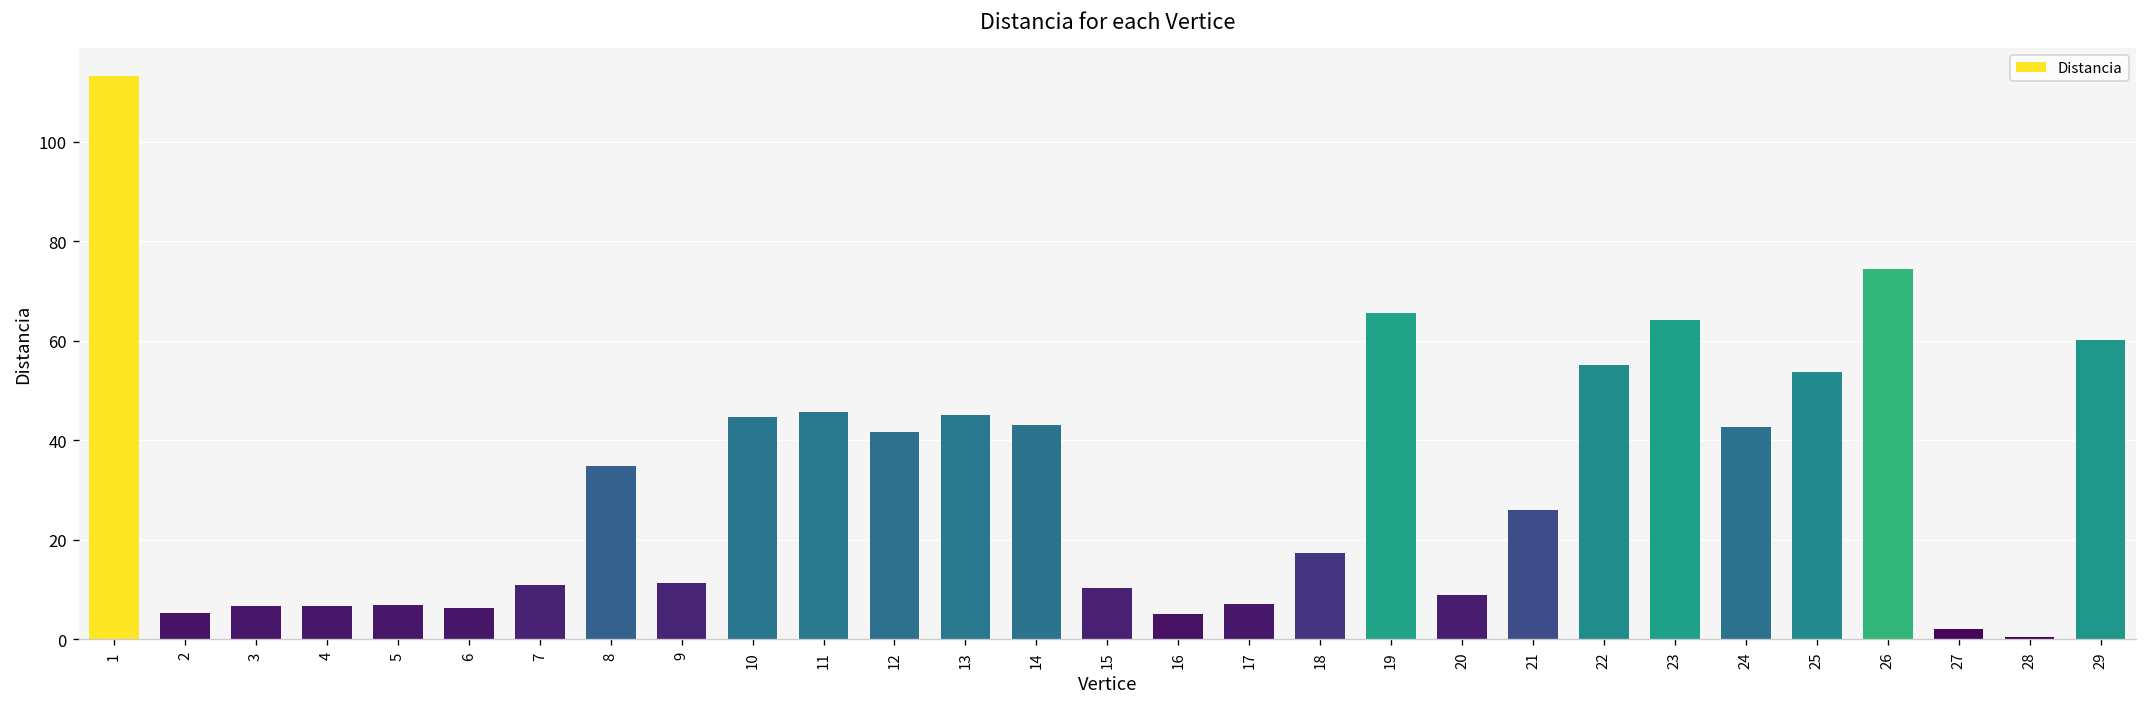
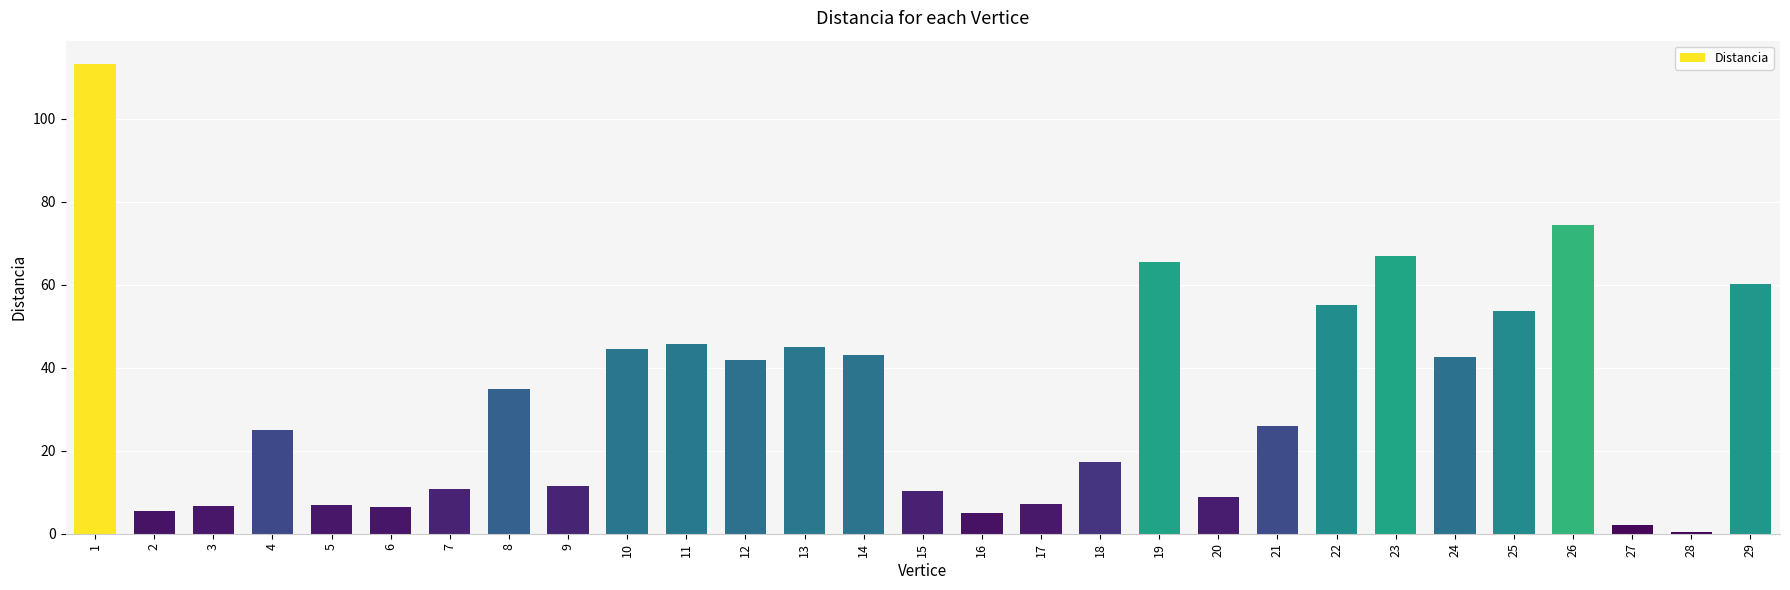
4: 7 -> 25
23: 64 -> 67
